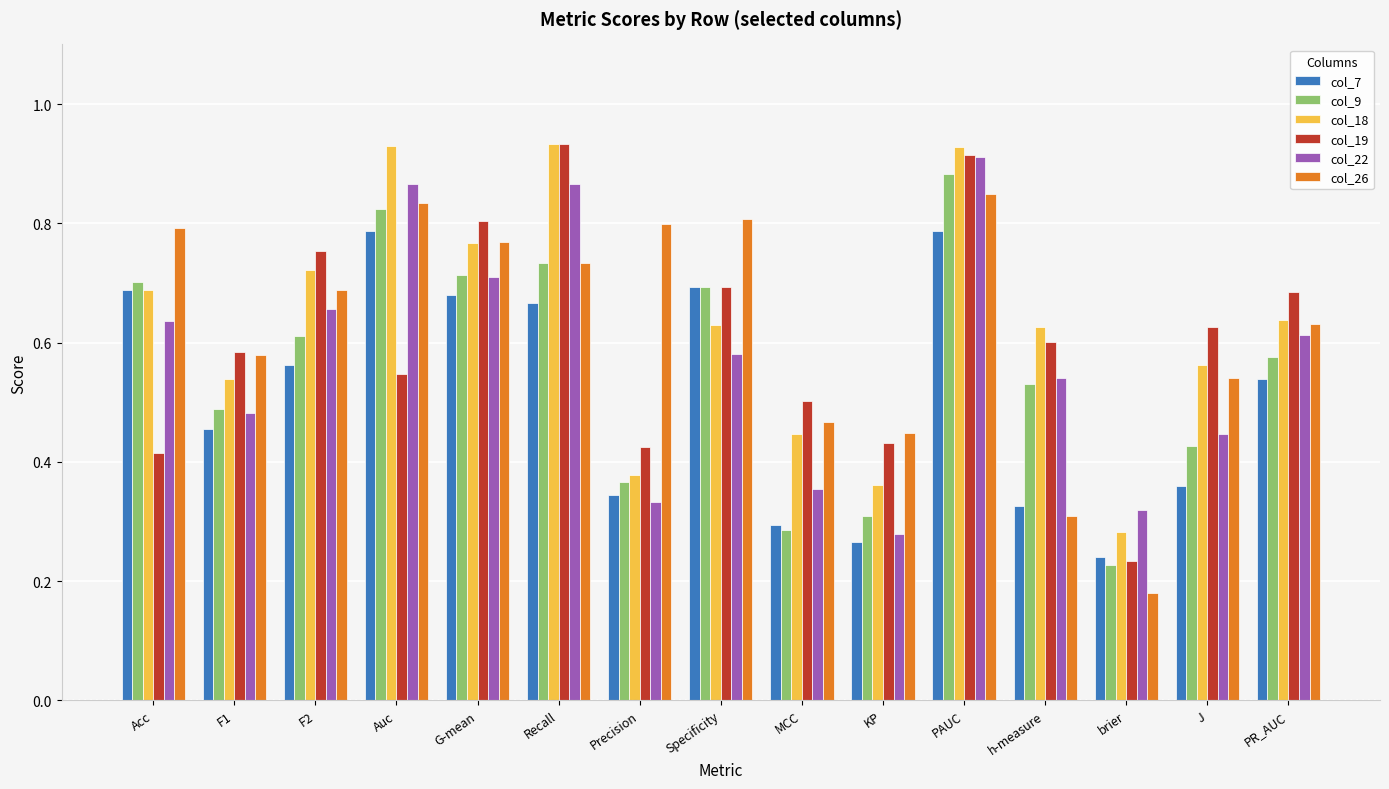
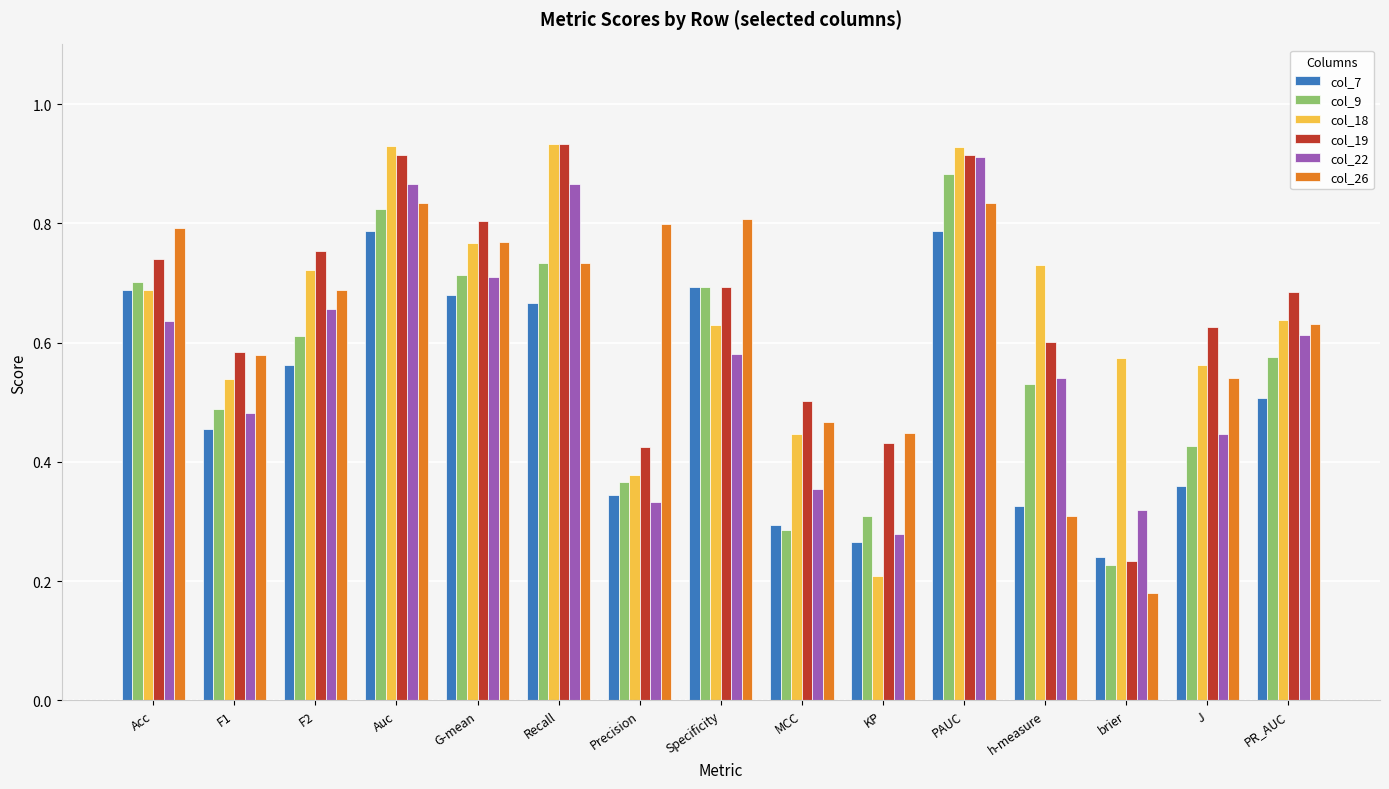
col_19, Acc: 0.42 -> 0.74
col_19, Auc: 0.55 -> 0.91
col_18, KP: 0.36 -> 0.21
col_26, PAUC: 0.85 -> 0.83
col_18, h-measure: 0.63 -> 0.73
col_18, brier: 0.28 -> 0.57
col_7, PR_AUC: 0.54 -> 0.51
